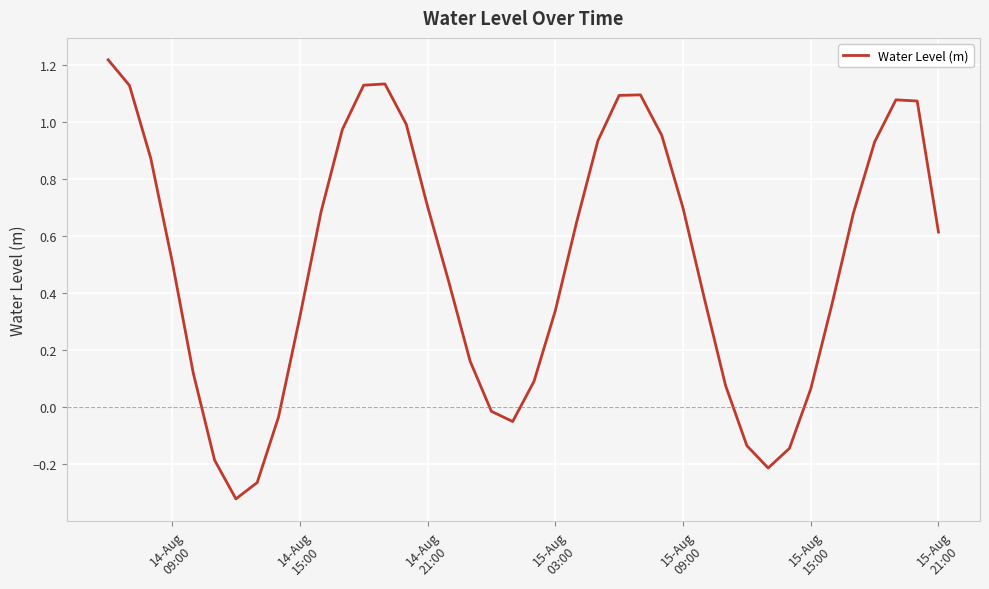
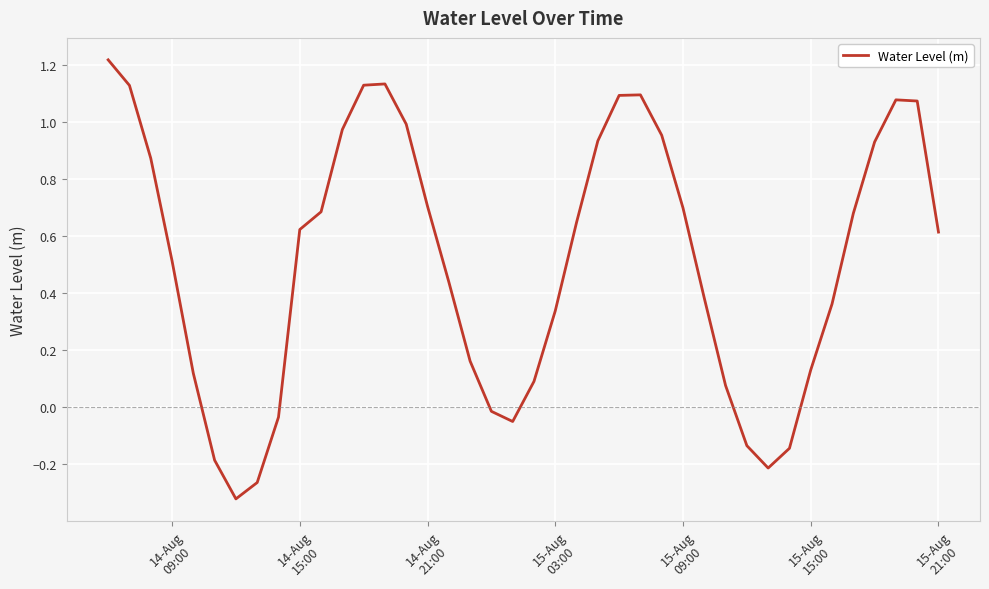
14-Aug 15:00: 0.32 -> 0.62
15-Aug 15:00: 0.06 -> 0.13
